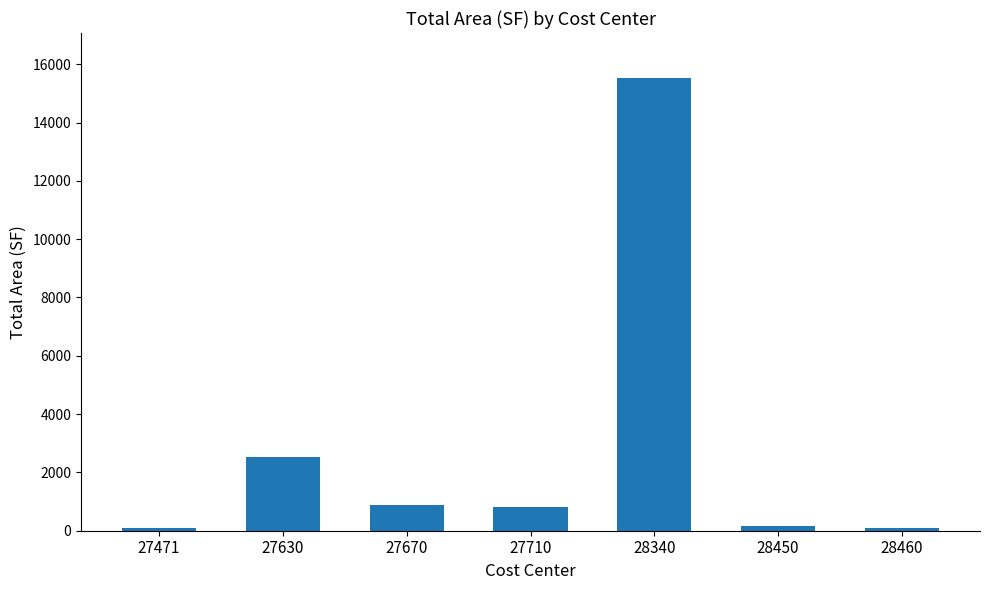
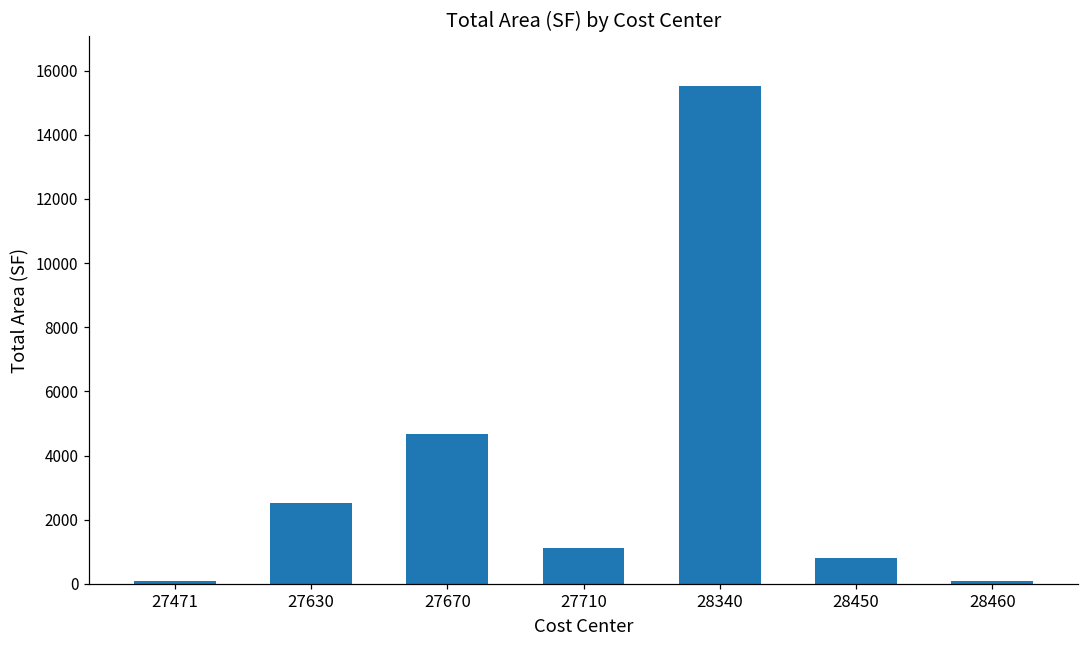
27670: 900 -> 4700
27710: 800 -> 1100
28450: 200 -> 800
